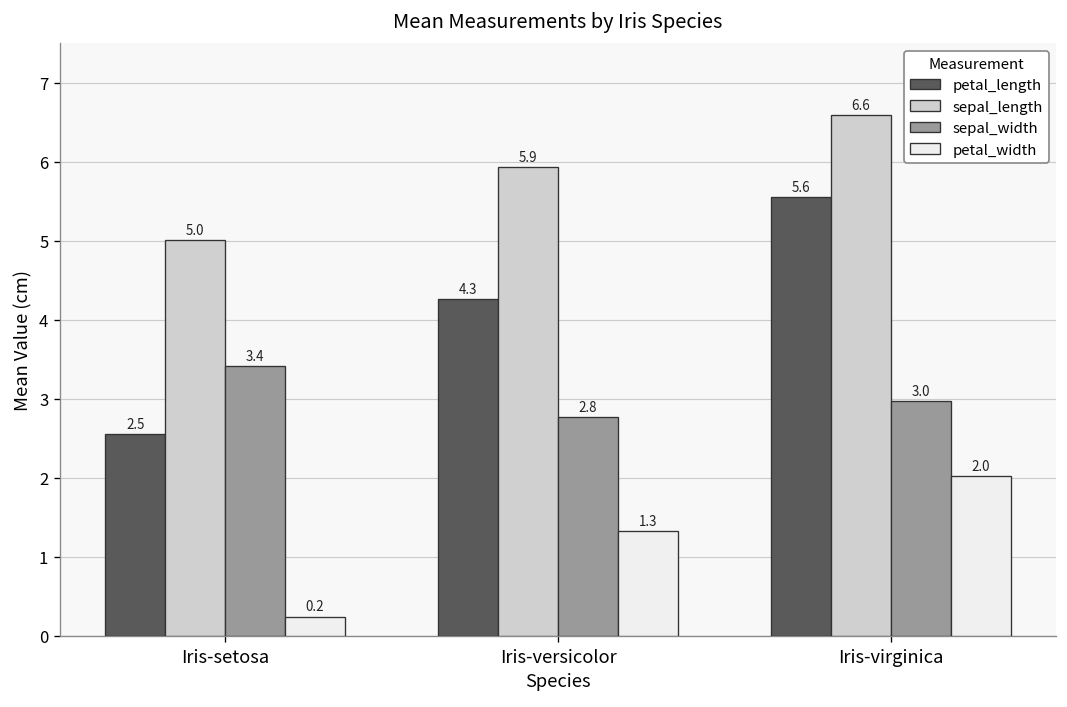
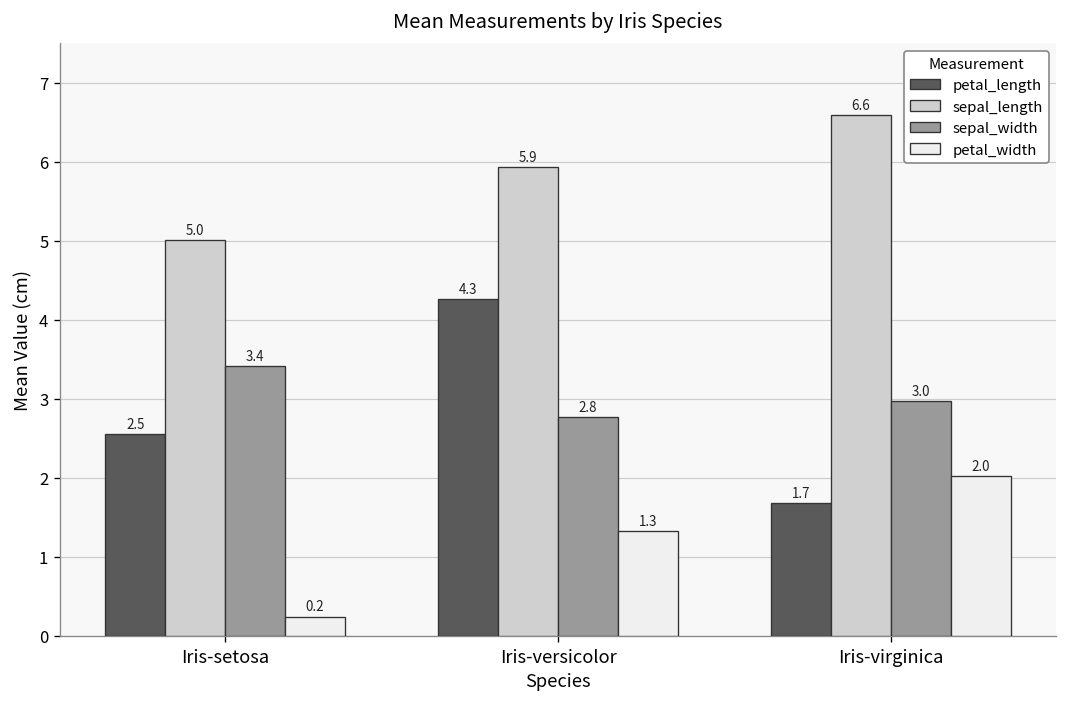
petal_length, Iris-virginica: 5.6 -> 1.7
